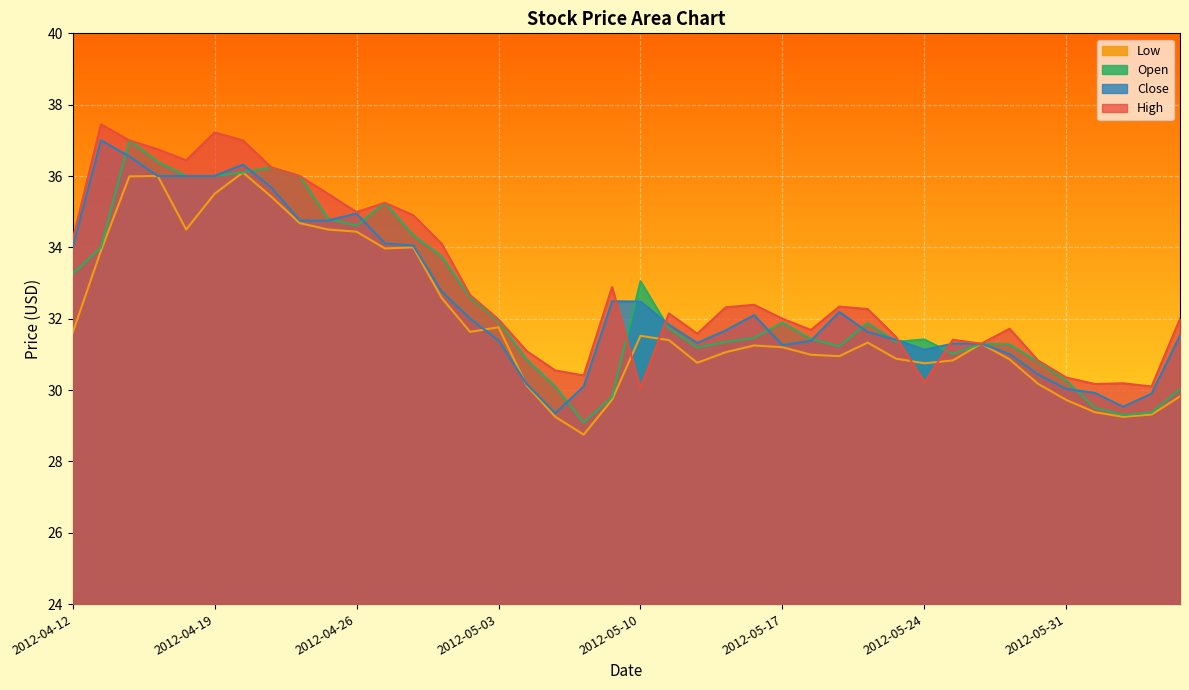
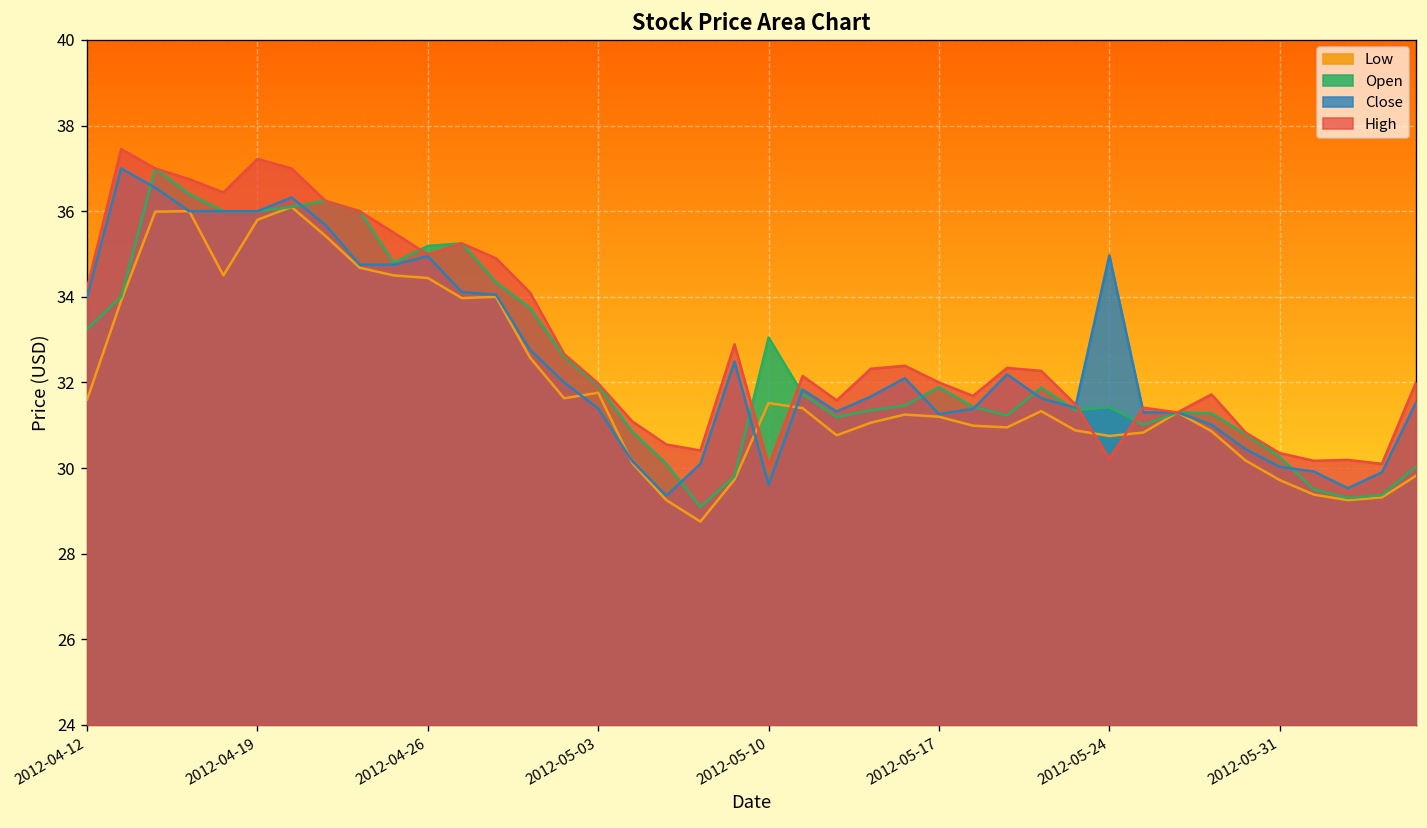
Low, 2012-04-19: 35.5 -> 35.8
Open, 2012-04-26: 34.6 -> 35.2
Close, 2012-05-10: 32.5 -> 29.6
Close, 2012-05-24: 31.1 -> 35.0
